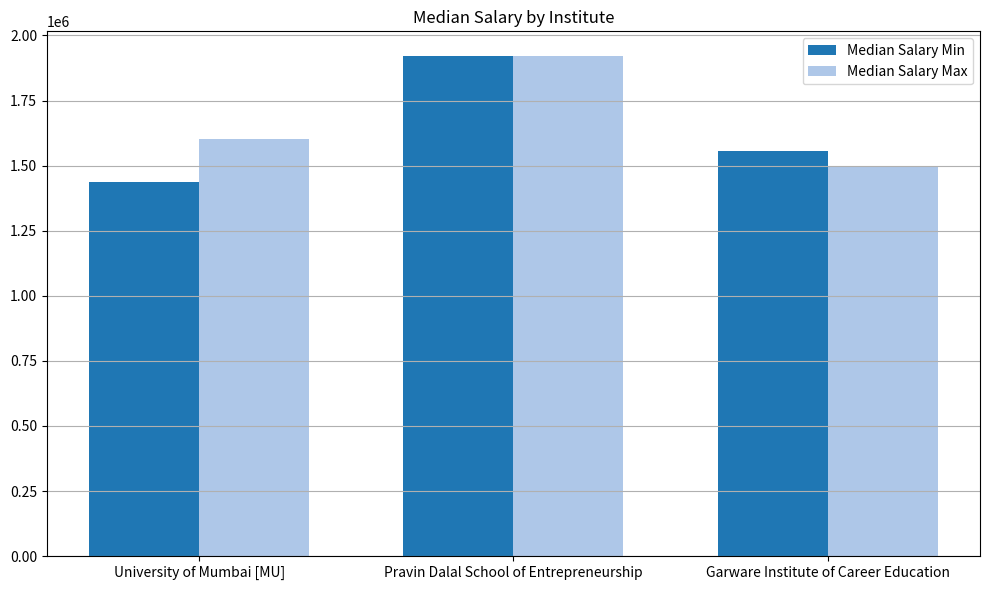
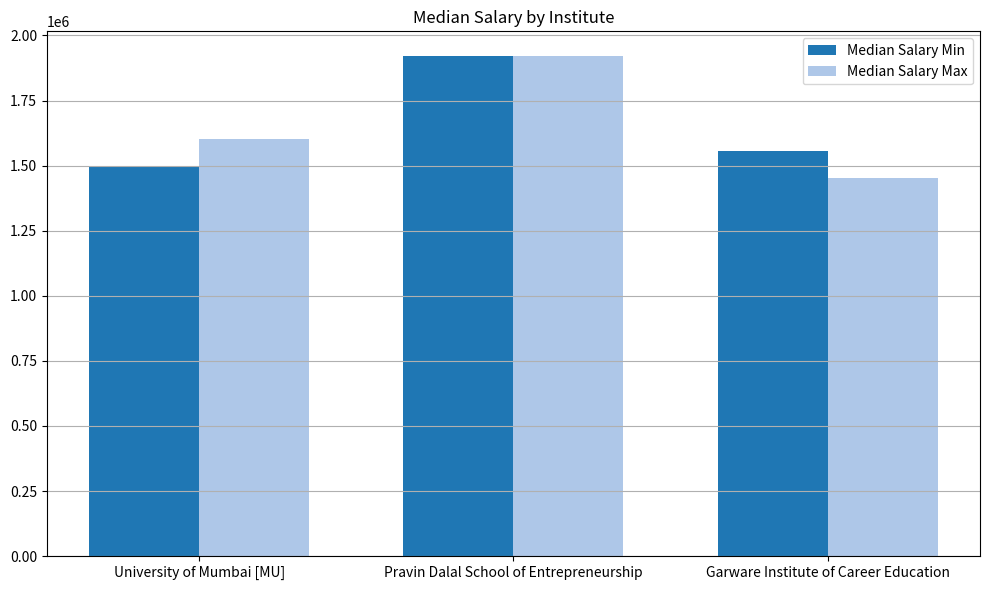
Median Salary Min, University of Mumbai [MU]: 1440000 -> 1500000
Median Salary Max, Garware Institute of Career Education: 1500000 -> 1450000
